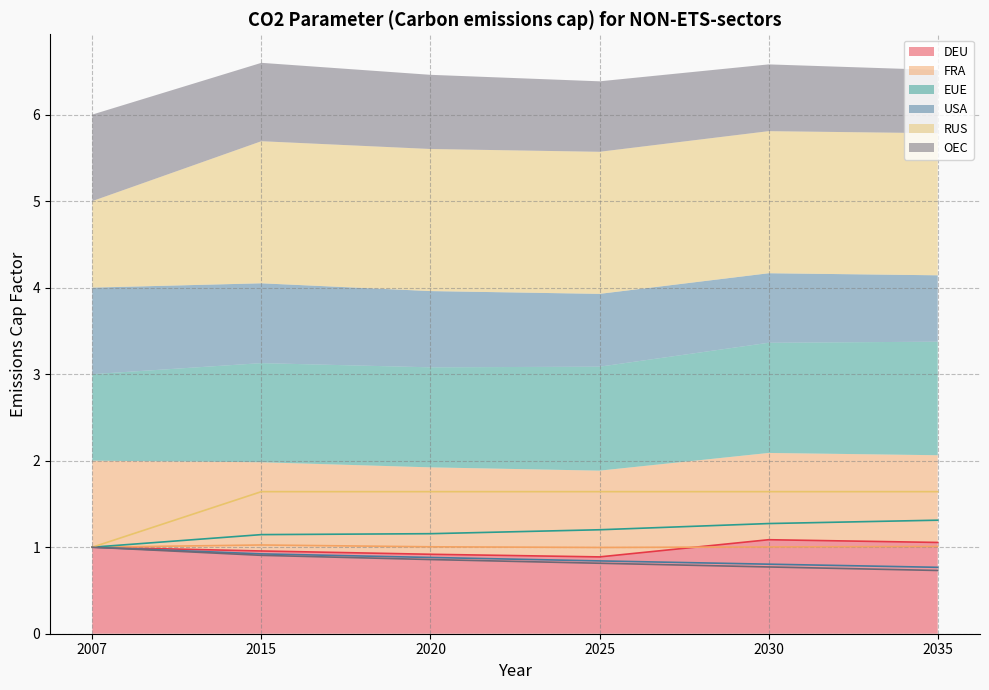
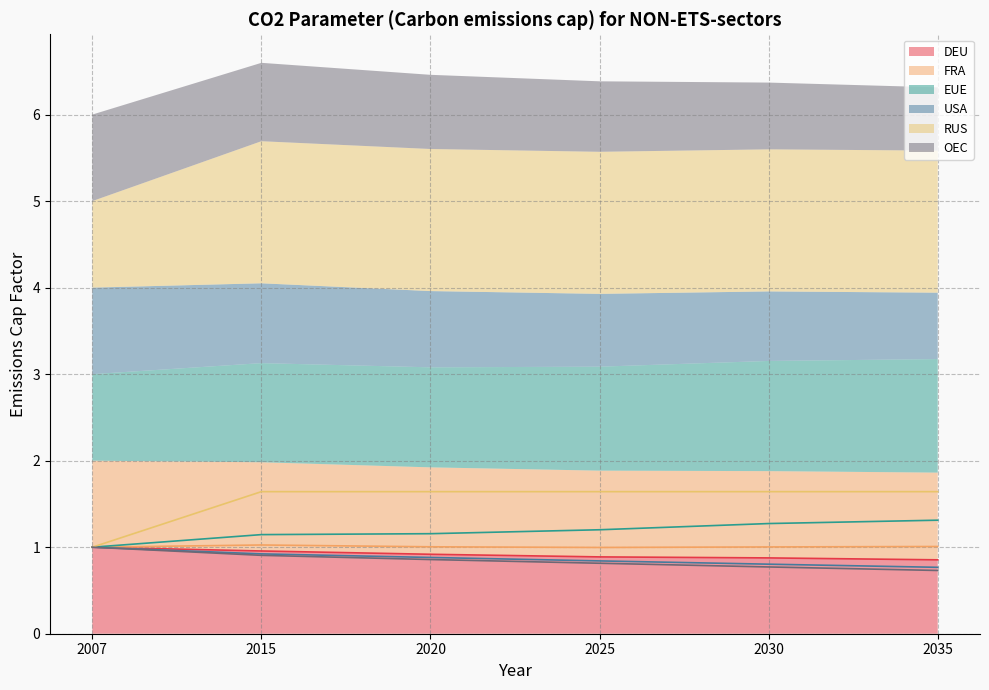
DEU, 2030: 1.1 -> 0.9
DEU, 2035: 1.1 -> 0.9
